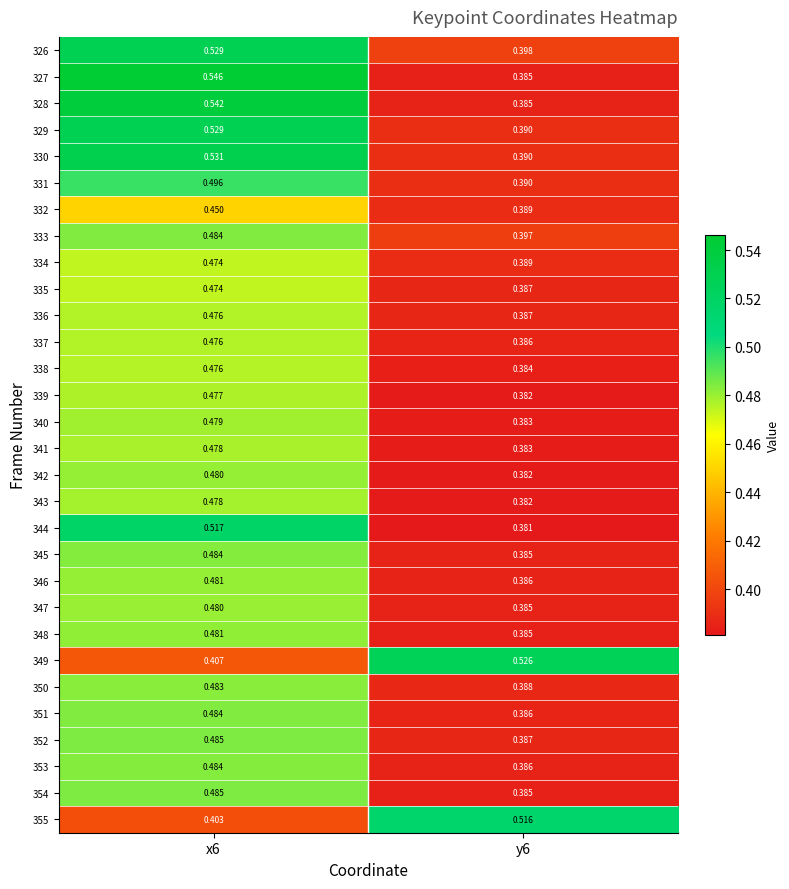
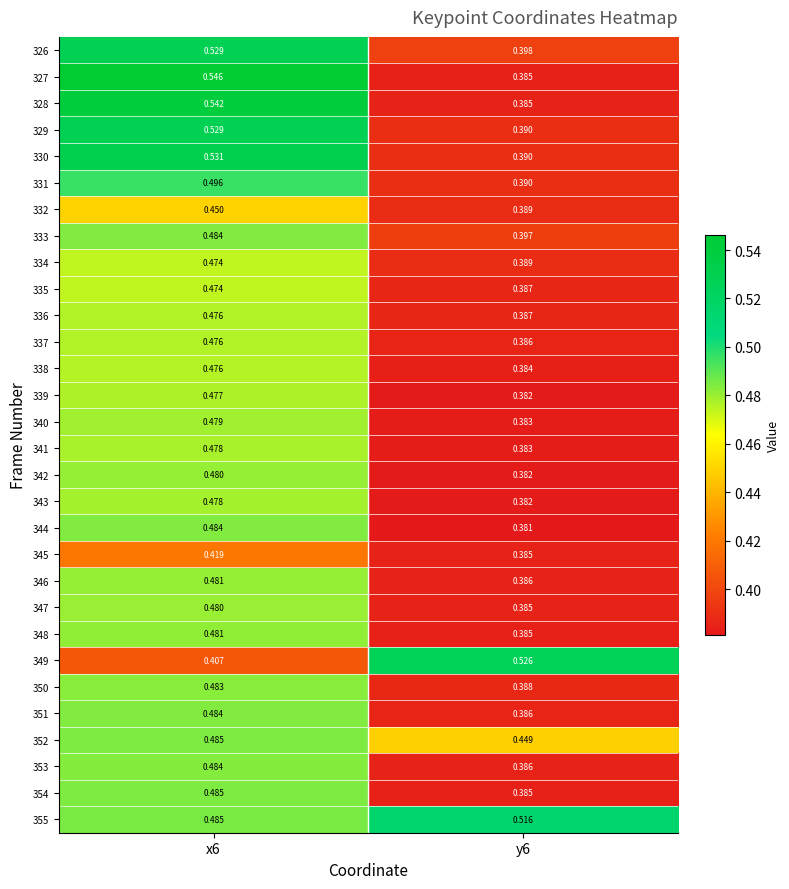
344, x6: 0.517 -> 0.484
345, x6: 0.484 -> 0.419
352, y6: 0.387 -> 0.449
355, x6: 0.403 -> 0.485
